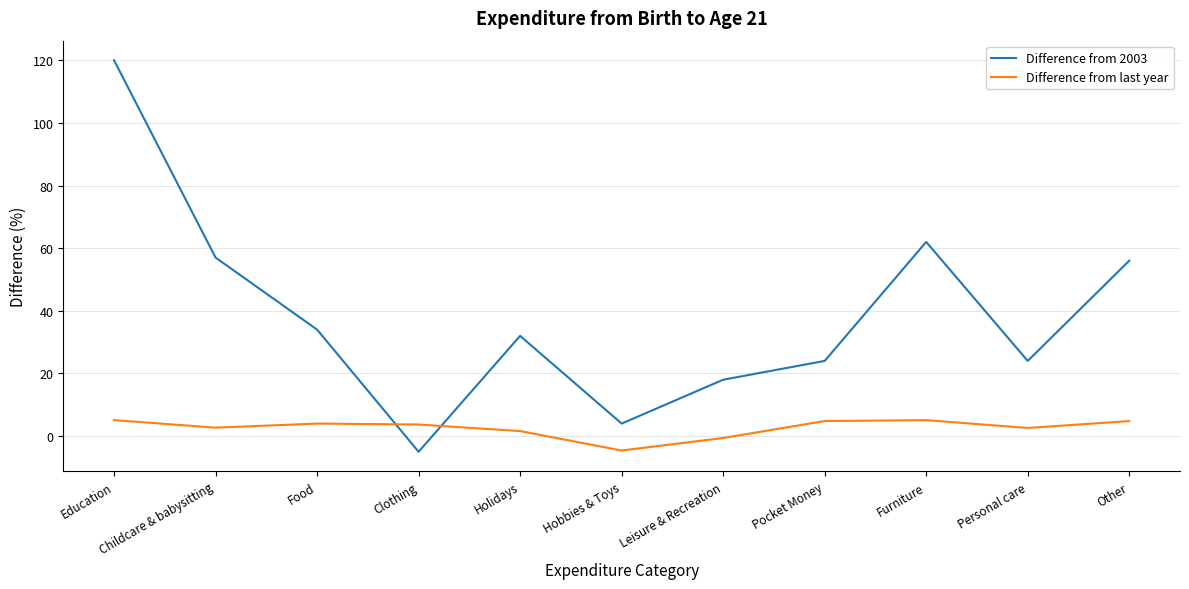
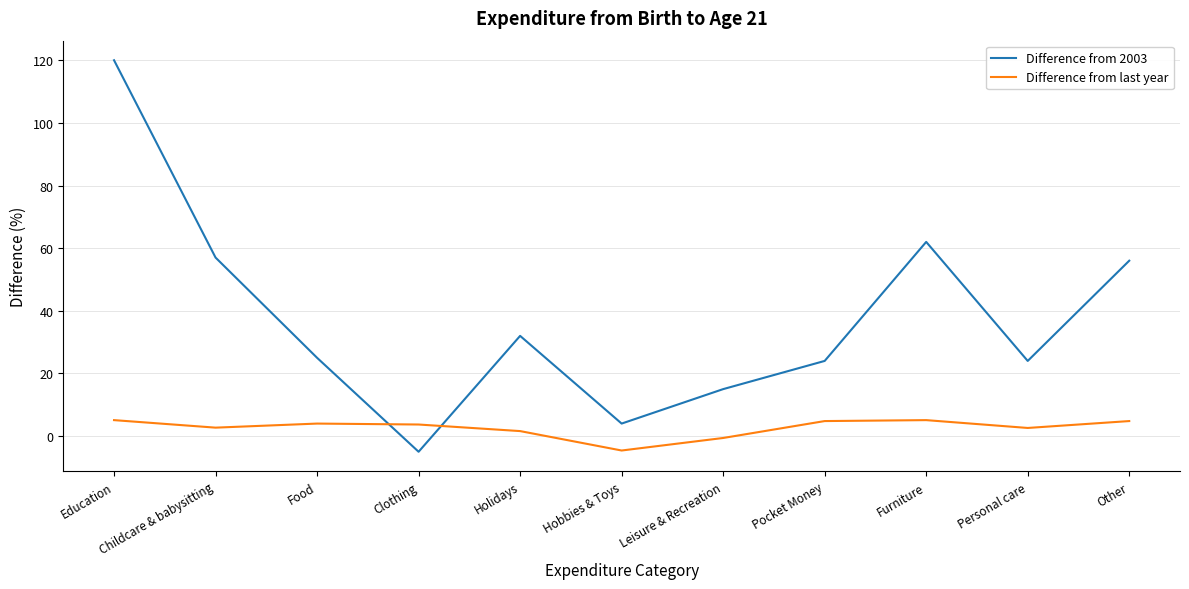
Difference from 2003, Food: 34 -> 25
Difference from 2003, Leisure & Recreation: 18 -> 15
